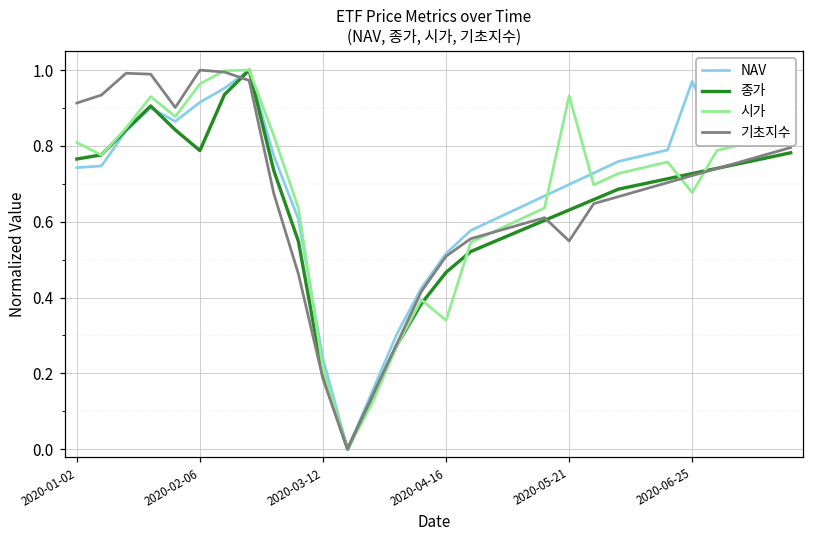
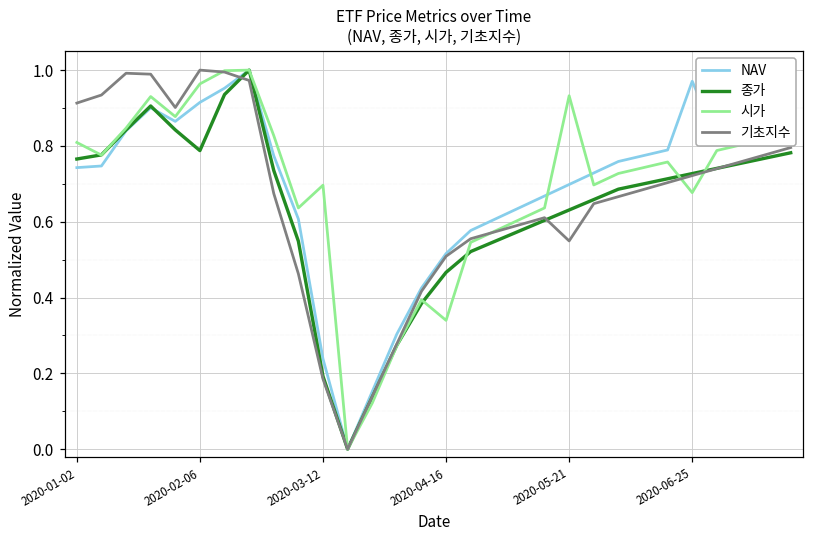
시가, 2020-03-12: 0.21 -> 0.70
